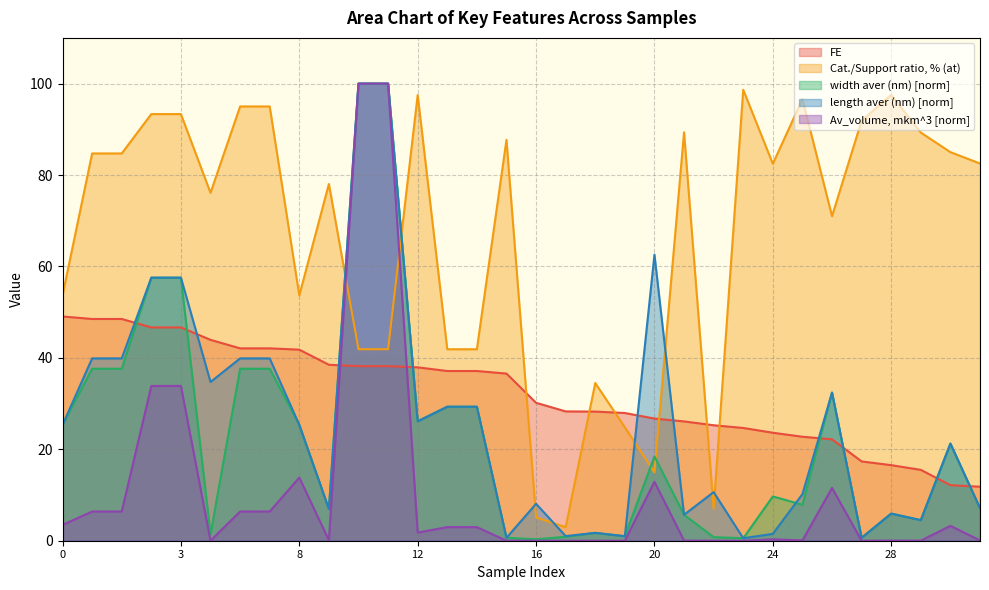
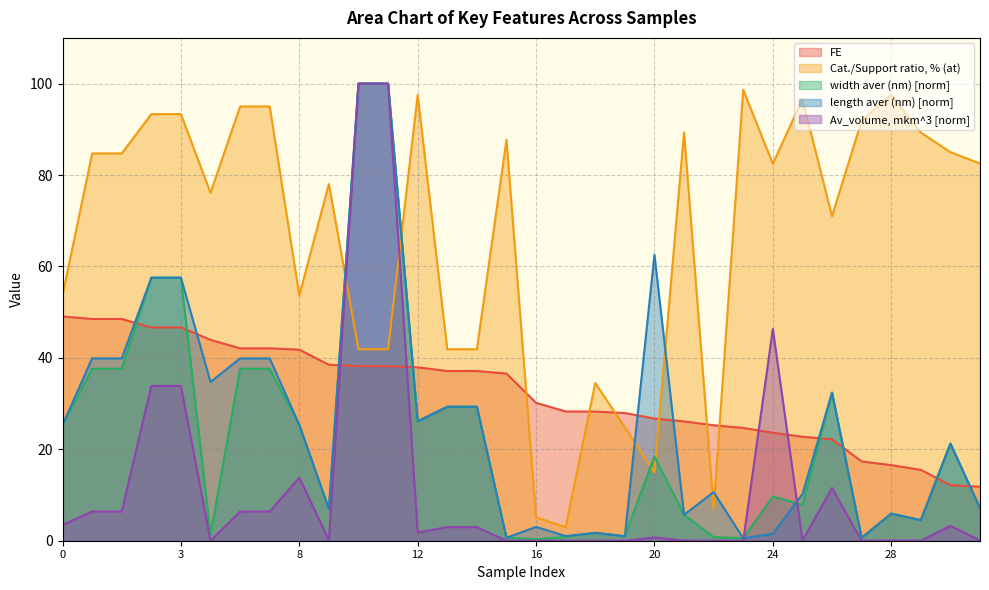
length aver (nm) [norm], 16: 8 -> 3
Av_volume, mkm^3 [norm], 20: 13 -> 1
Av_volume, mkm^3 [norm], 24: 0 -> 46
